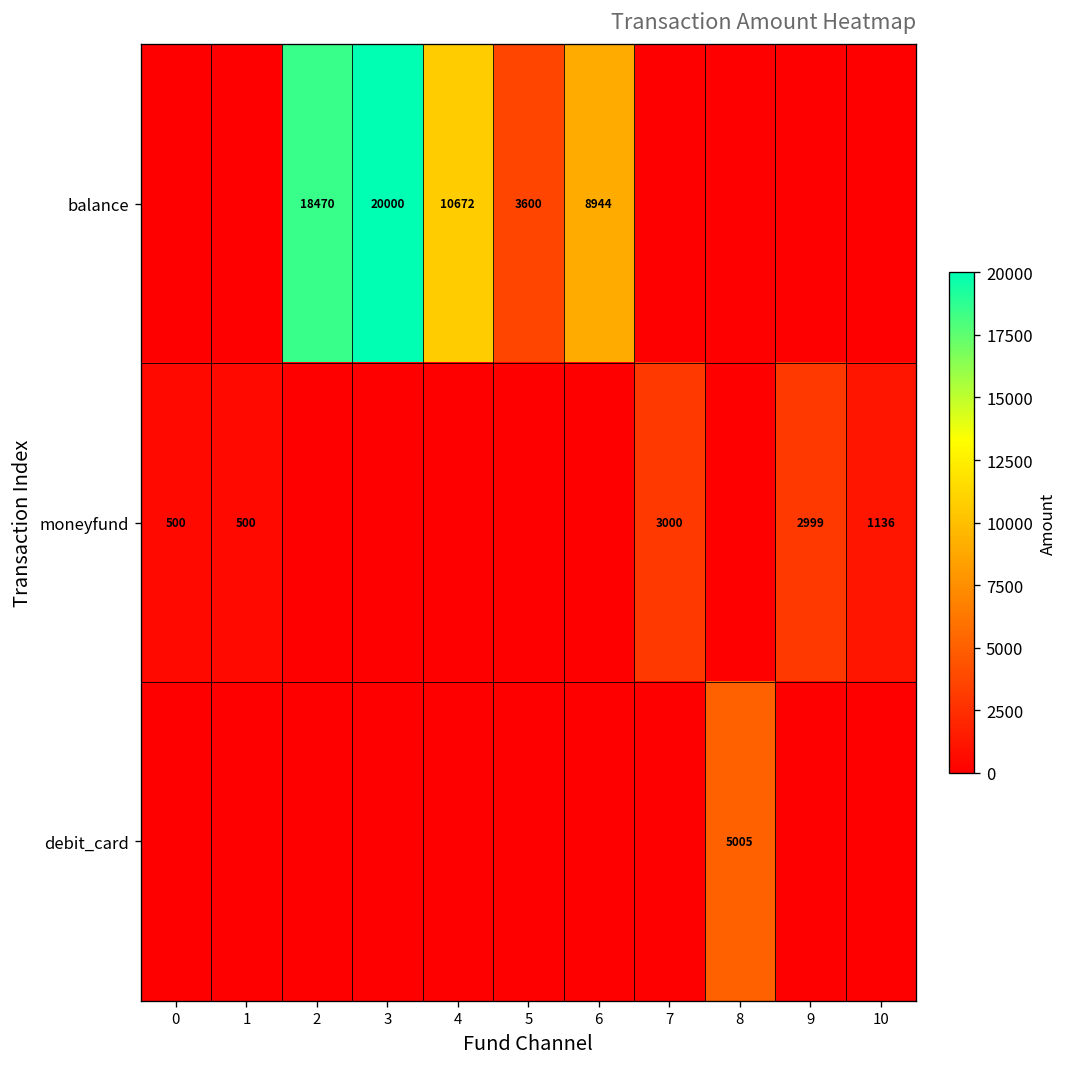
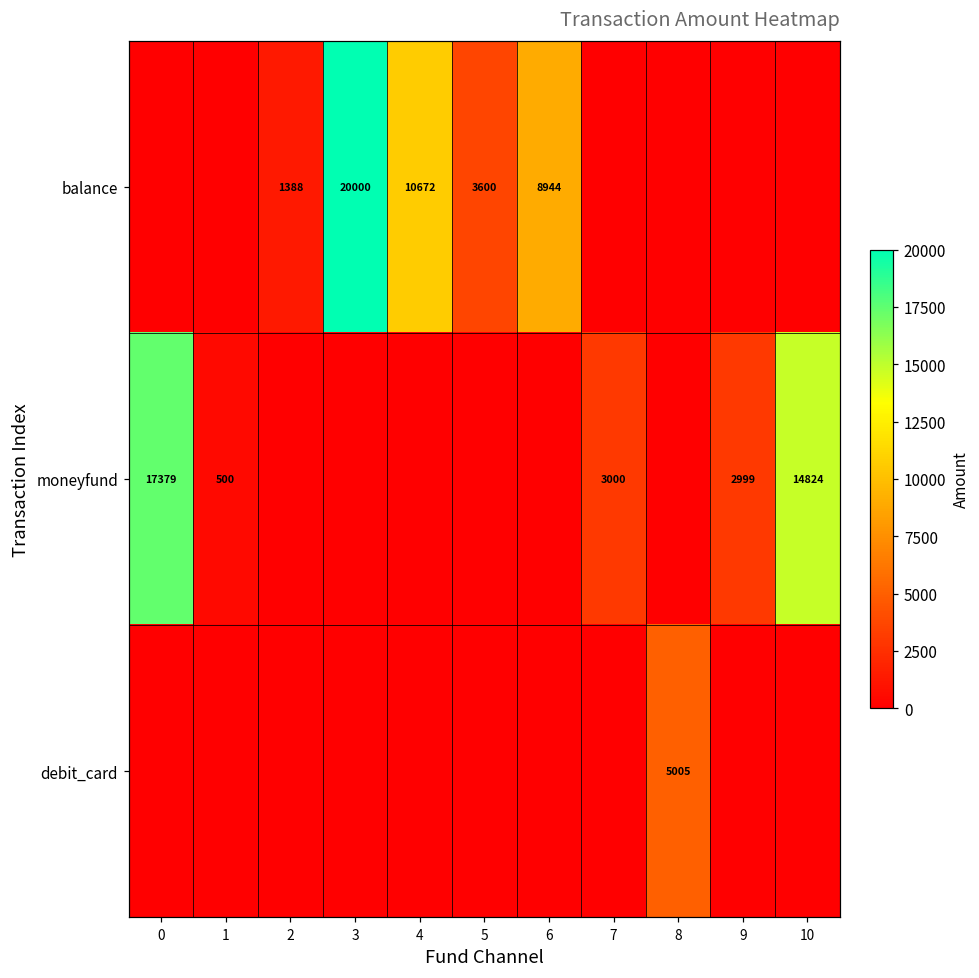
balance, 2: 18470 -> 1388
moneyfund, 0: 500 -> 17379
moneyfund, 10: 1136 -> 14824
